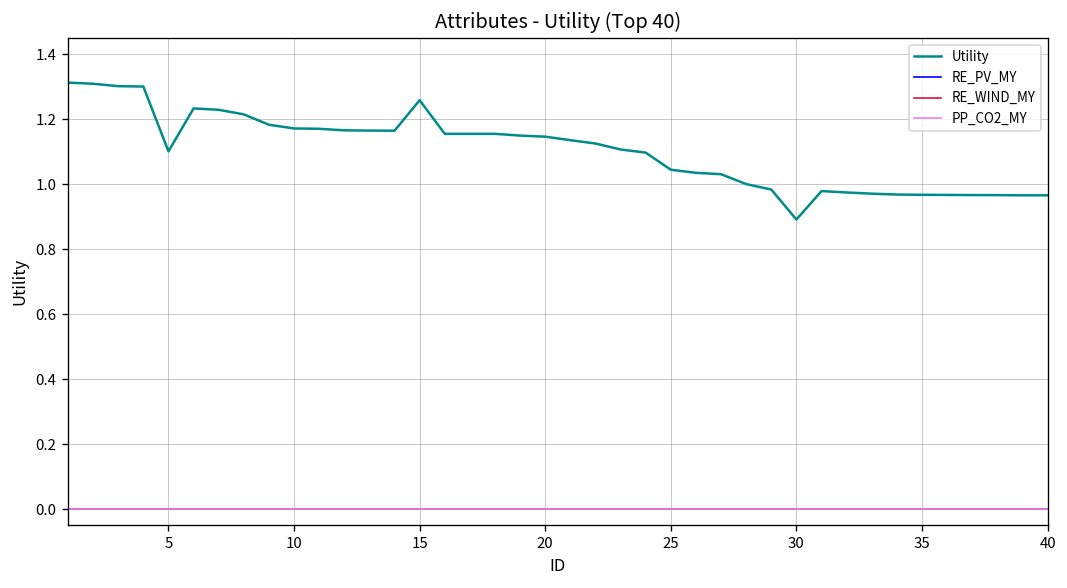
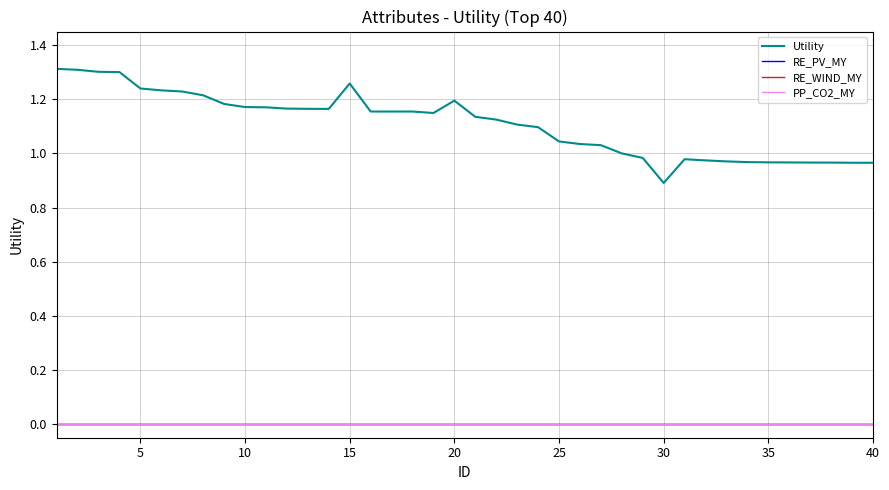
Utility, 5: 1.10 -> 1.24
Utility, 20: 1.15 -> 1.19
